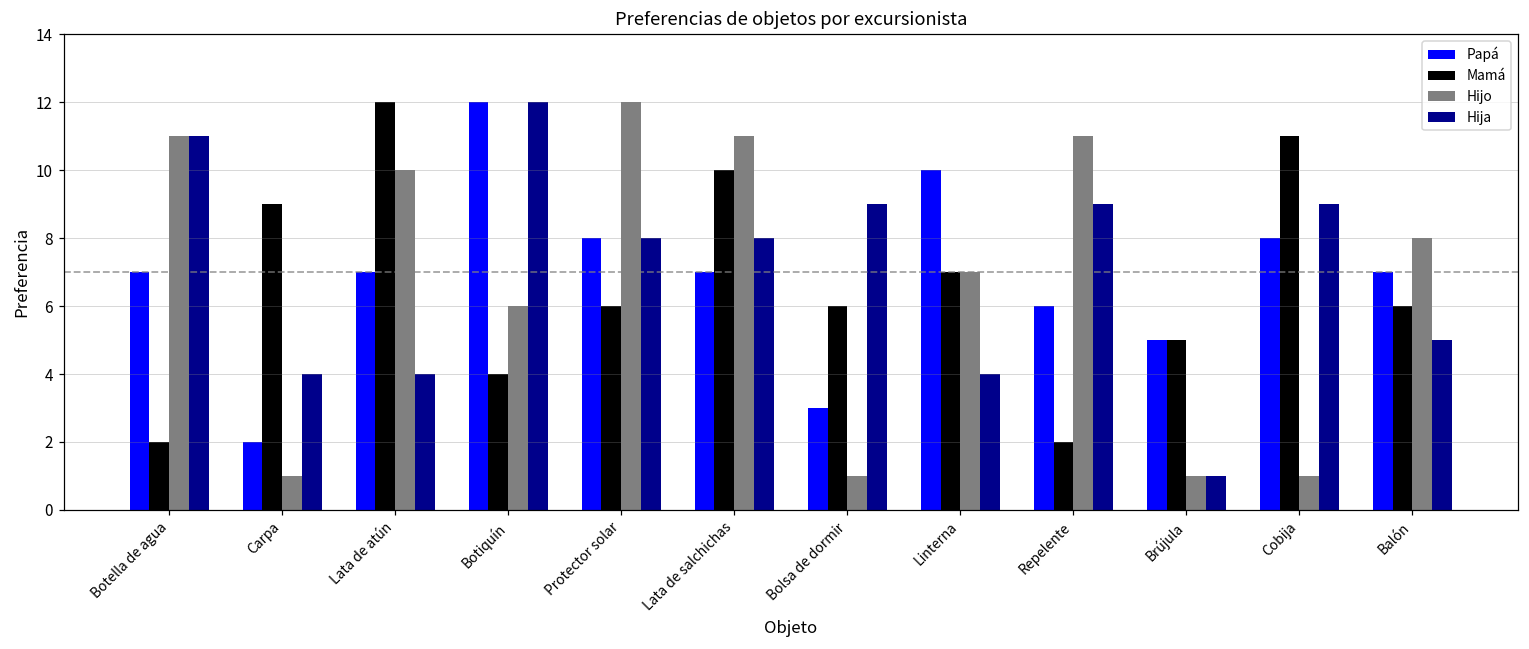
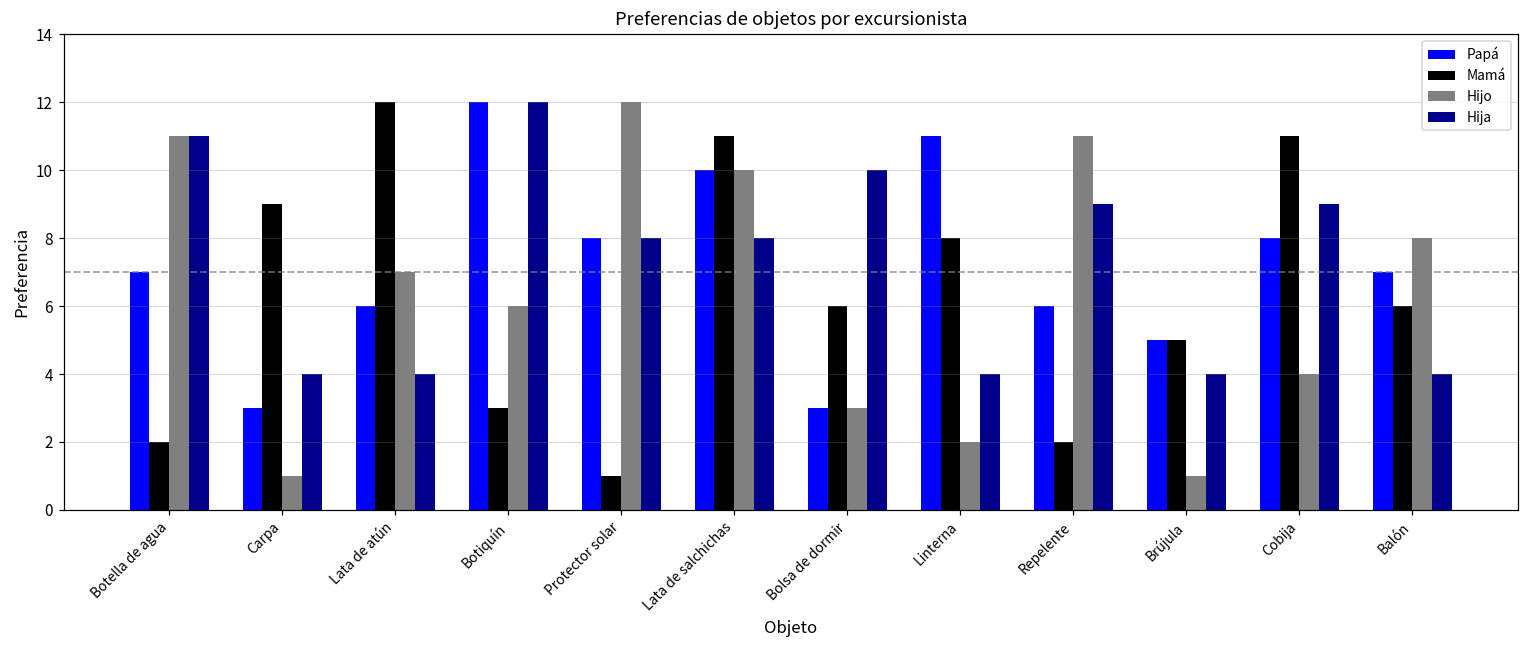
Papá, Carpa: 2 -> 3
Papá, Lata de atún: 7 -> 6
Hijo, Lata de atún: 10 -> 7
Mamá, Botiquín: 4 -> 3
Mamá, Protector solar: 6 -> 1
Papá, Lata de salchichas: 7 -> 10
Mamá, Lata de salchichas: 10 -> 11
Hijo, Lata de salchichas: 11 -> 10
Hijo, Bolsa de dormir: 1 -> 3
Hija, Bolsa de dormir: 9 -> 10
Papá, Linterna: 10 -> 11
Mamá, Linterna: 7 -> 8
Hijo, Linterna: 7 -> 2
Hija, Brújula: 1 -> 4
Hijo, Cobija: 1 -> 4
Hija, Balón: 5 -> 4
